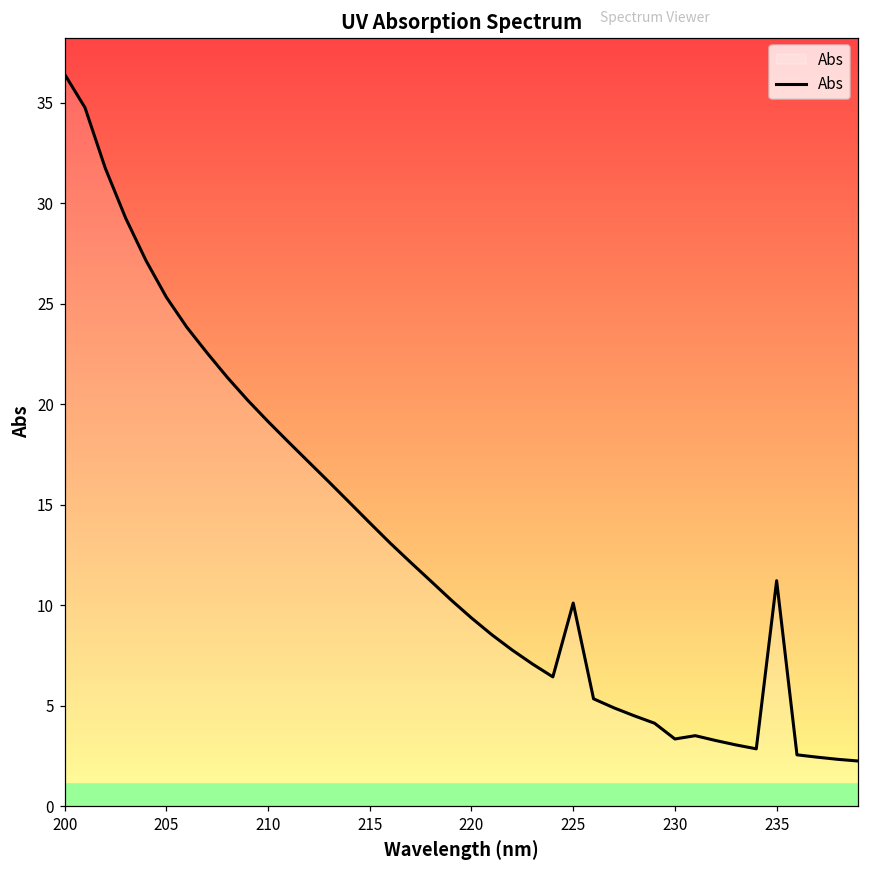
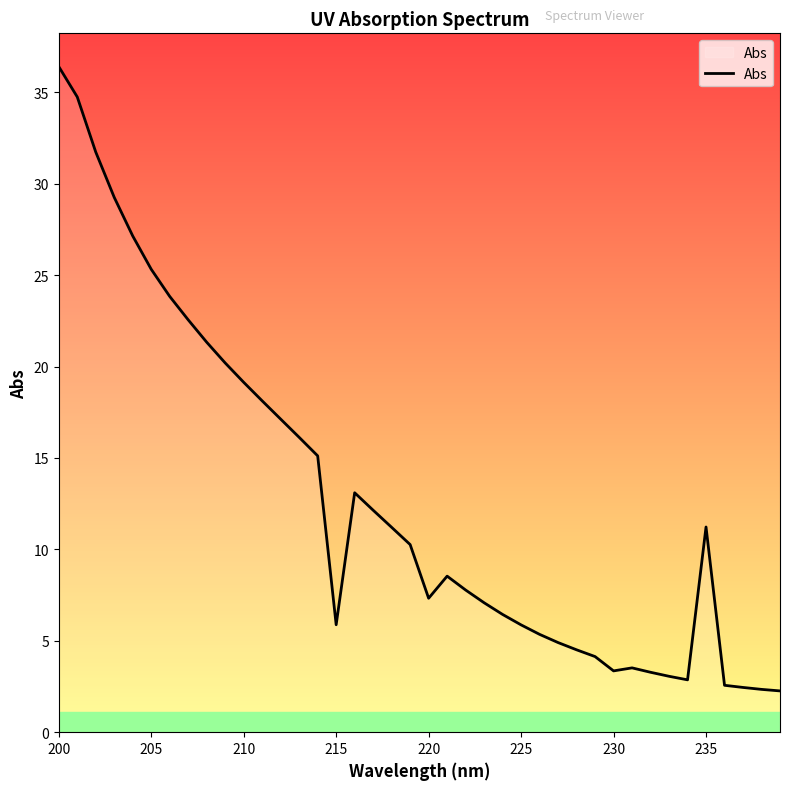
215: 14.1 -> 5.9
220: 9.4 -> 7.3
225: 10.1 -> 5.9
